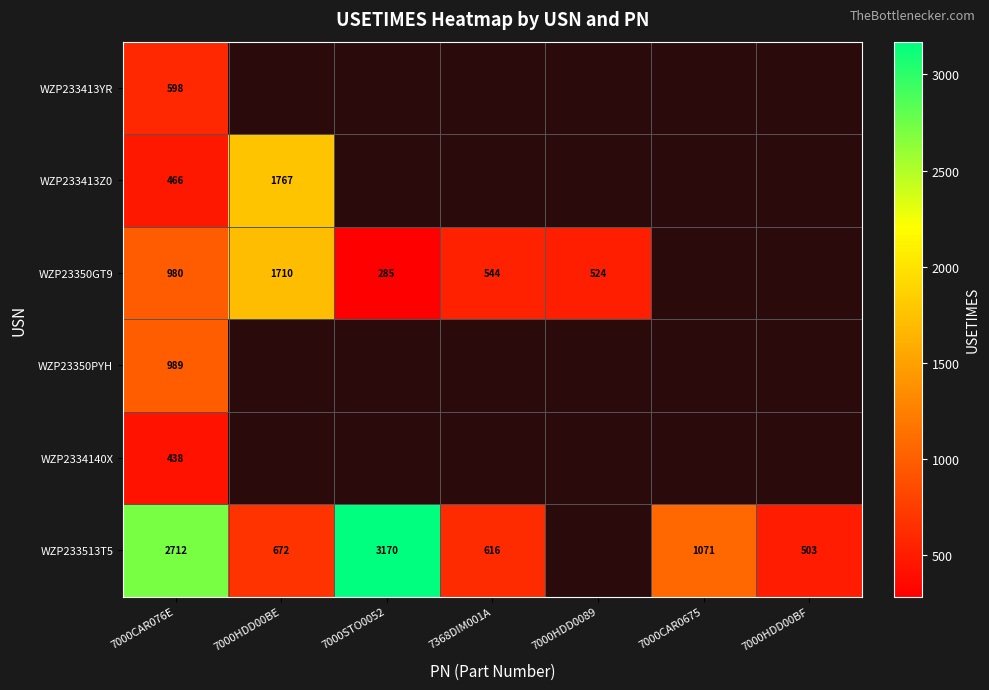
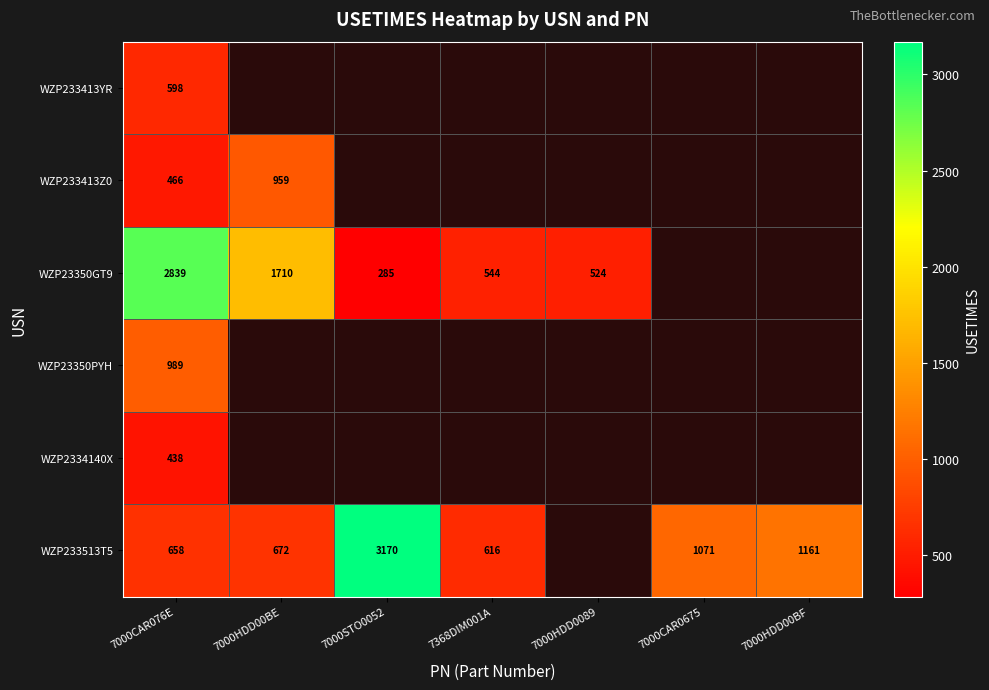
WZP233413Z0, 7000HDD00BE: 1767 -> 959
WZP23350GT9, 7000CAR076E: 980 -> 2839
WZP233513T5, 7000CAR076E: 2712 -> 658
WZP233513T5, 7000HDD00BF: 503 -> 1161
